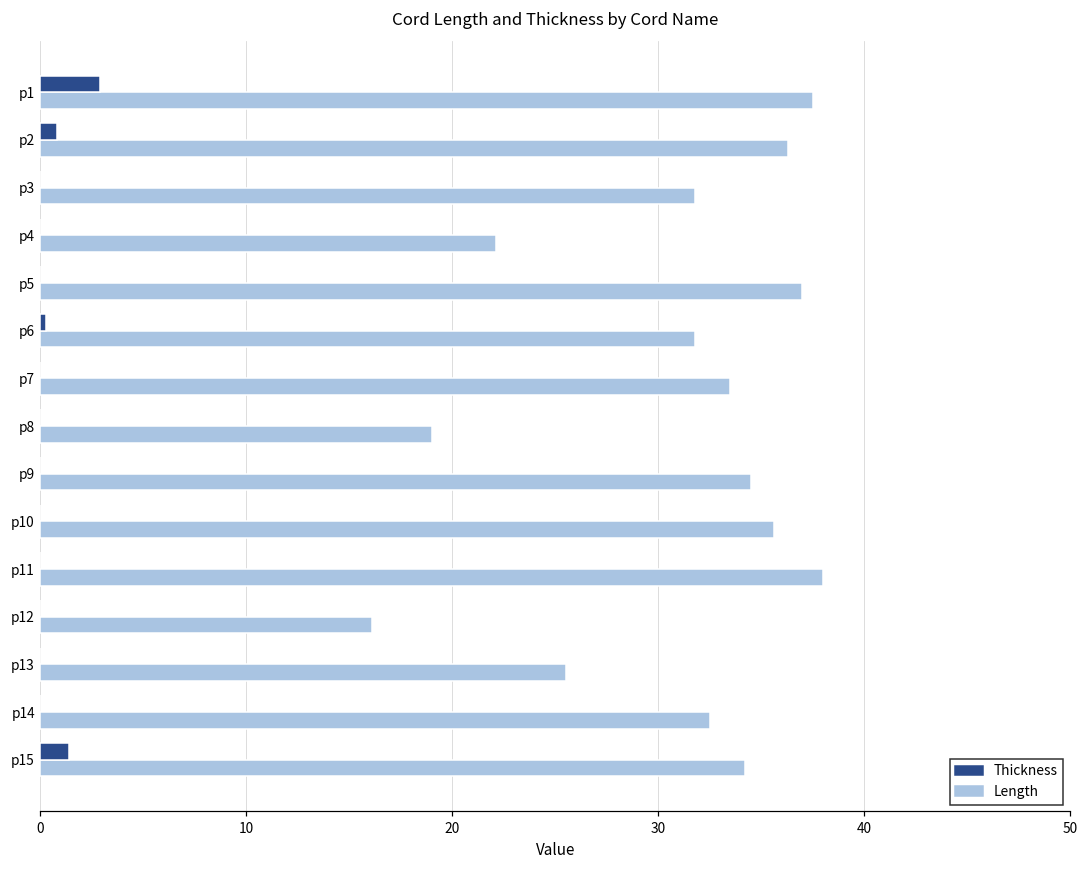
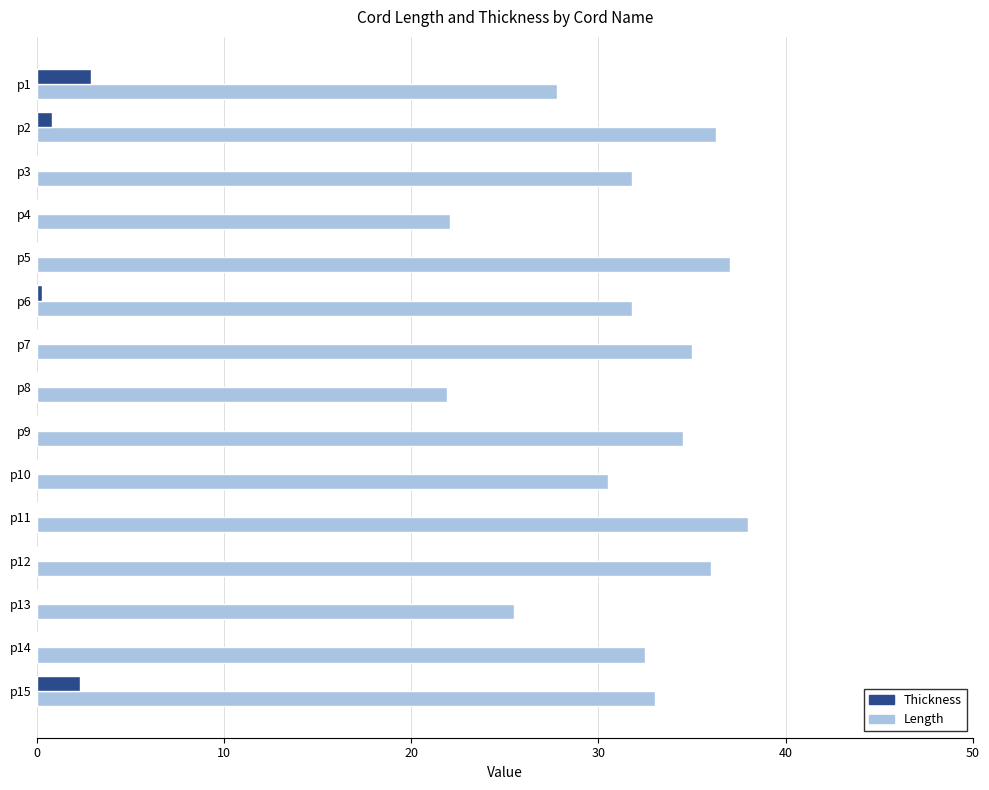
Length, p1: 37.5 -> 27.8
Length, p7: 33.5 -> 35.0
Length, p8: 19.0 -> 21.9
Length, p10: 35.6 -> 30.5
Length, p12: 16.1 -> 36.0
Thickness, p15: 1.4 -> 2.3
Length, p15: 34.2 -> 33.0
